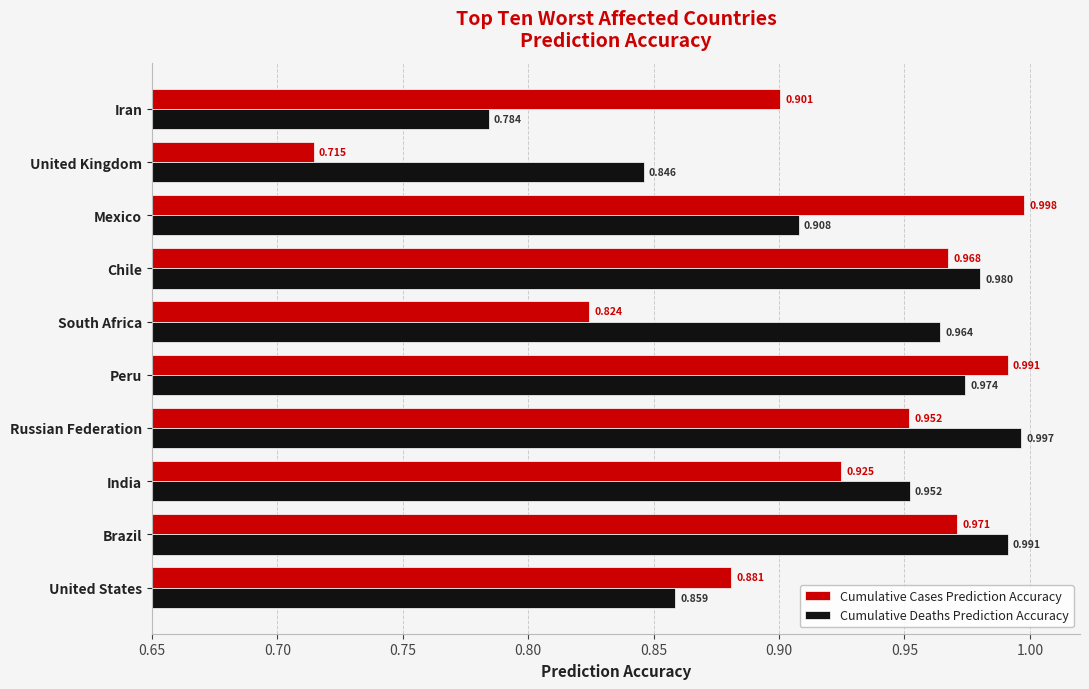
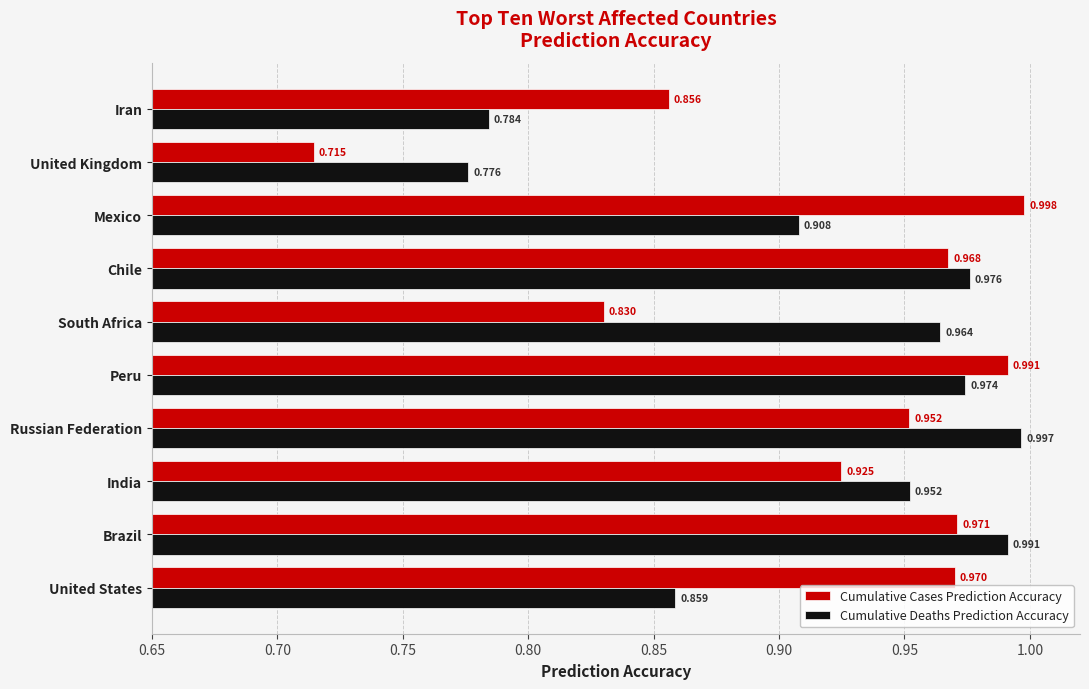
Cumulative Cases Prediction Accuracy, Iran: 0.901 -> 0.856
Cumulative Deaths Prediction Accuracy, United Kingdom: 0.846 -> 0.776
Cumulative Deaths Prediction Accuracy, Chile: 0.980 -> 0.976
Cumulative Cases Prediction Accuracy, South Africa: 0.824 -> 0.830
Cumulative Cases Prediction Accuracy, United States: 0.881 -> 0.970
